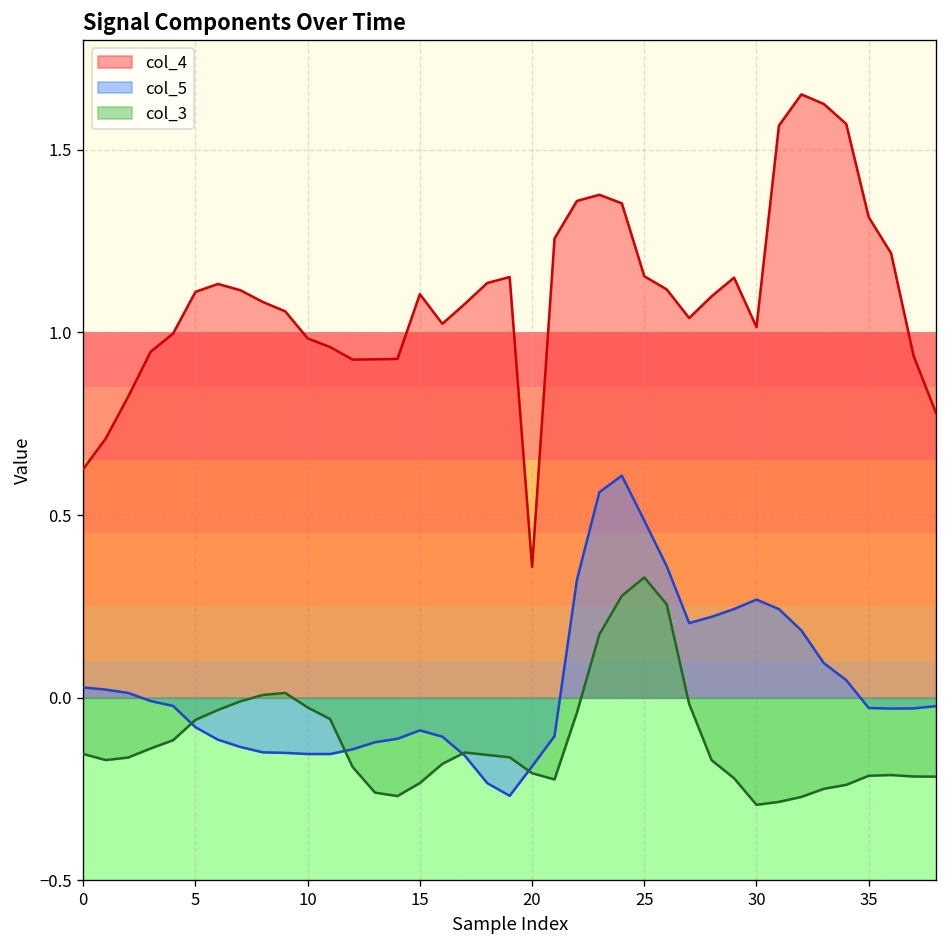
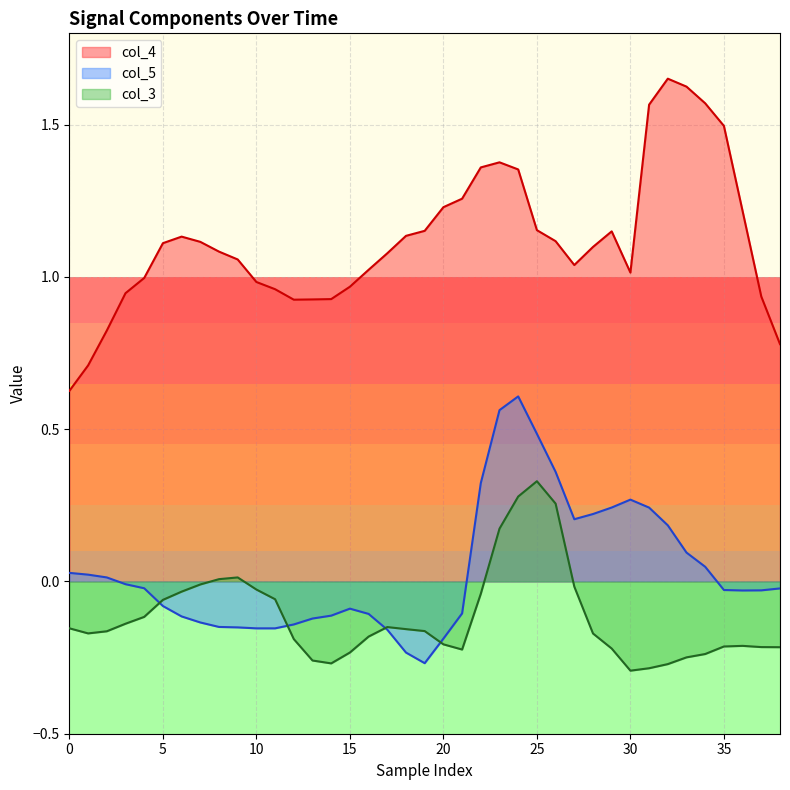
col_4, 15: 1.10 -> 0.97
col_4, 20: 0.36 -> 1.23
col_4, 35: 1.32 -> 1.50
